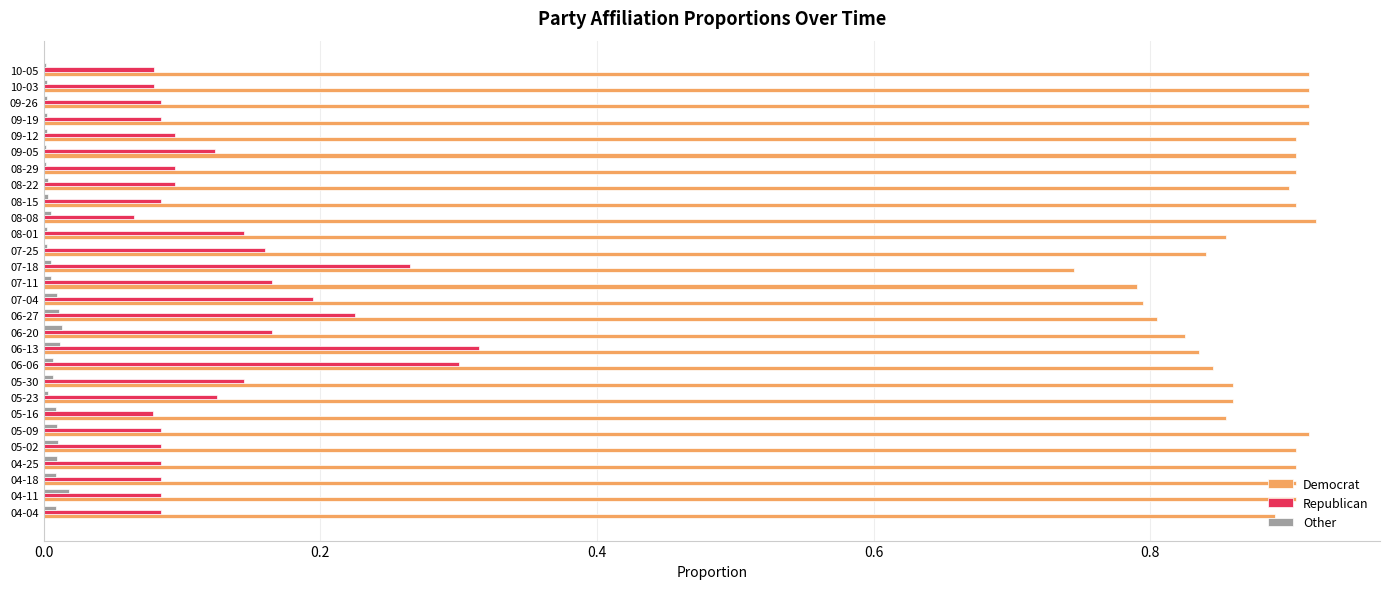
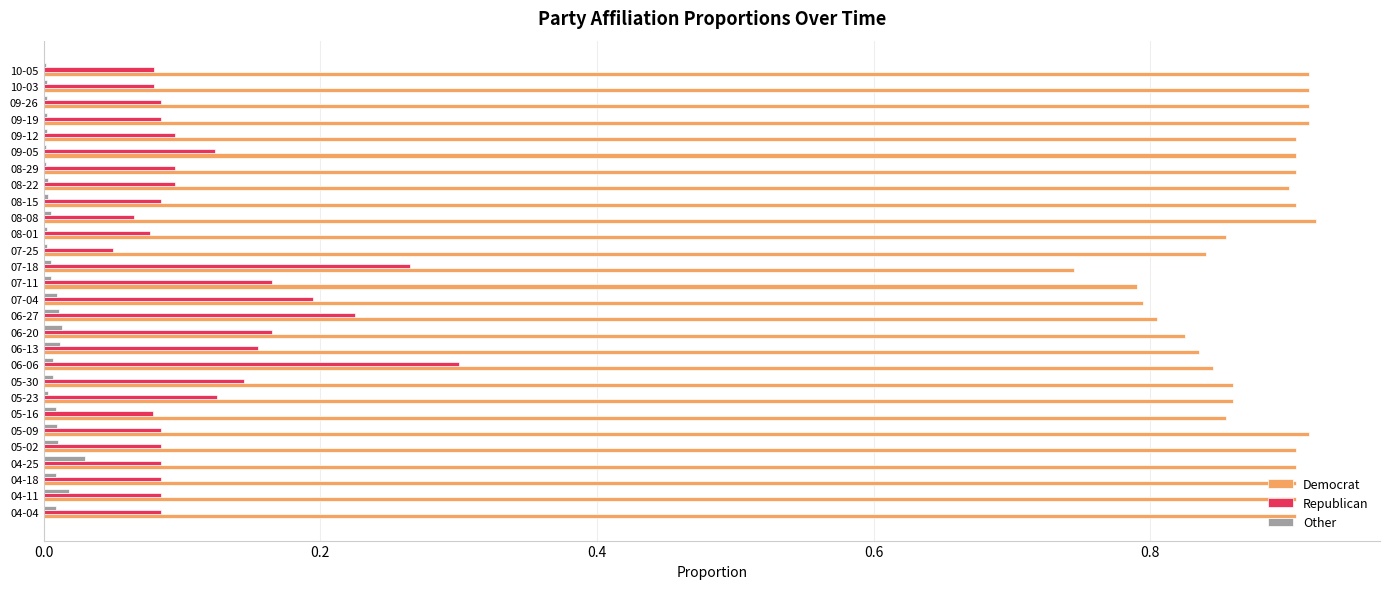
Republican, 08-01: 0.145 -> 0.077
Republican, 07-25: 0.16 -> 0.05
Republican, 06-13: 0.315 -> 0.155
Other, 04-25: 0.01 -> 0.03
Democrat, 04-04: 0.890 -> 0.905
